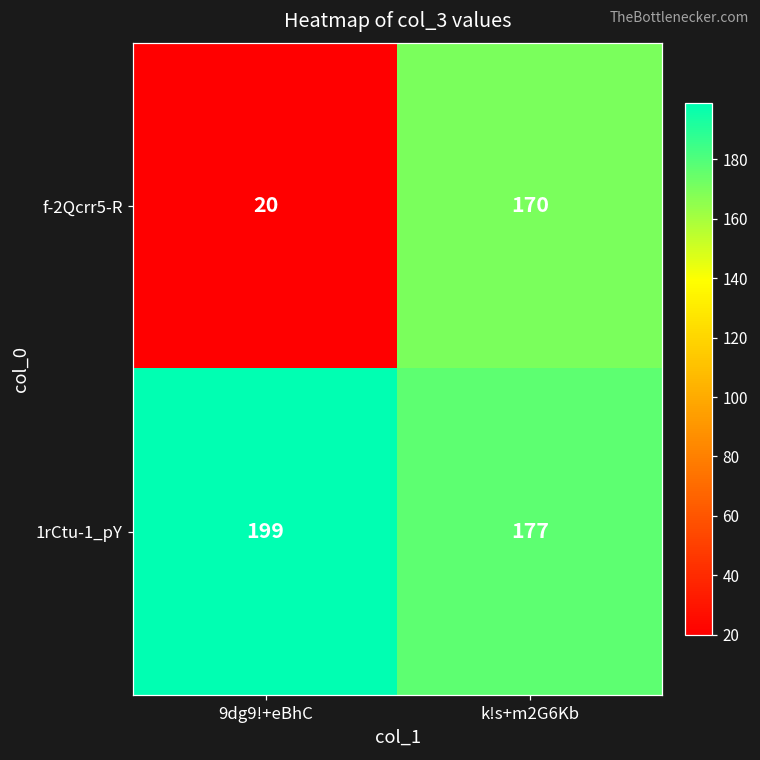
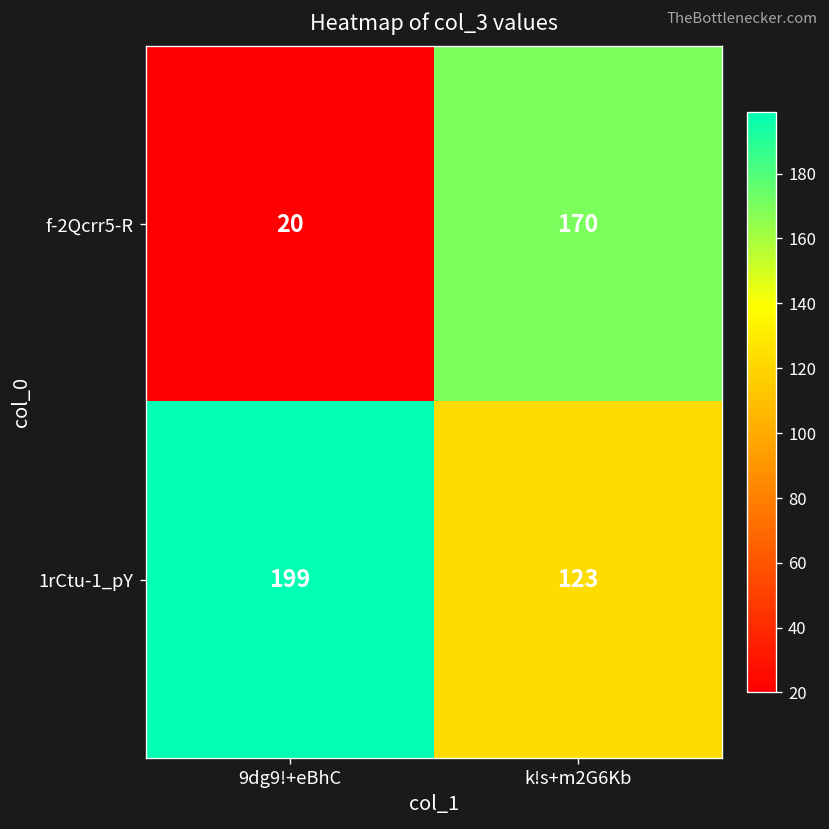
1rCtu-1_pY, k!s+m2G6Kb: 177 -> 123
